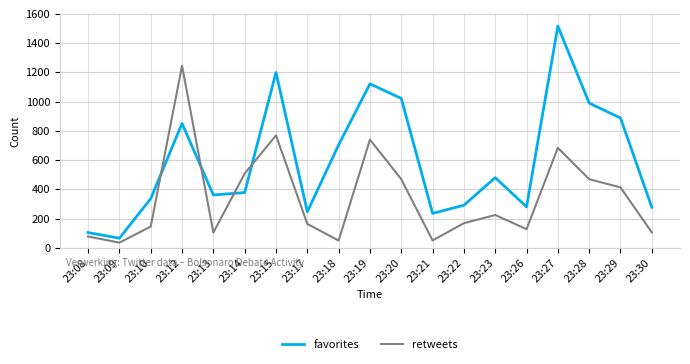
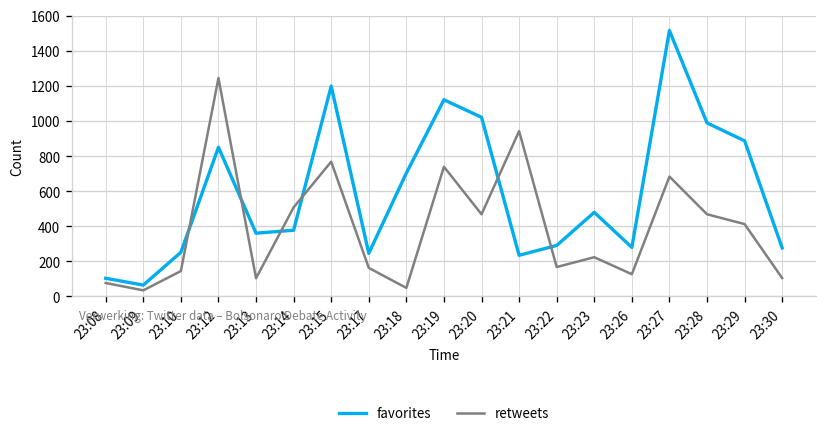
favorites, 23:10: 340 -> 250
retweets, 23:21: 50 -> 940
